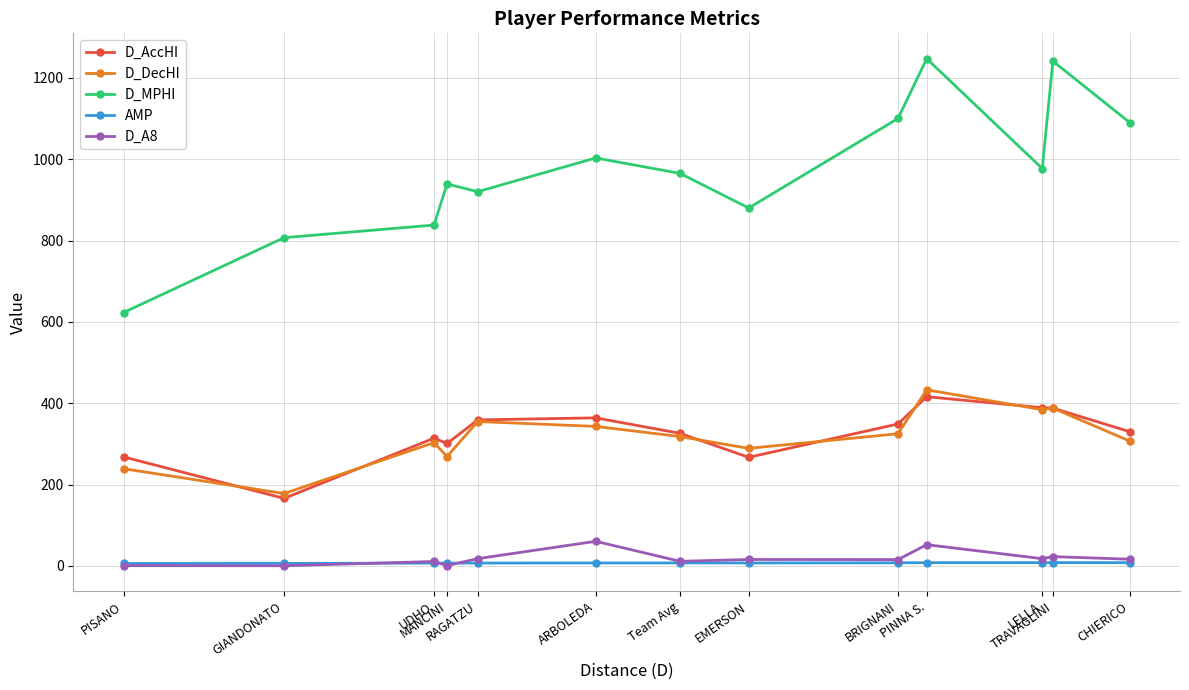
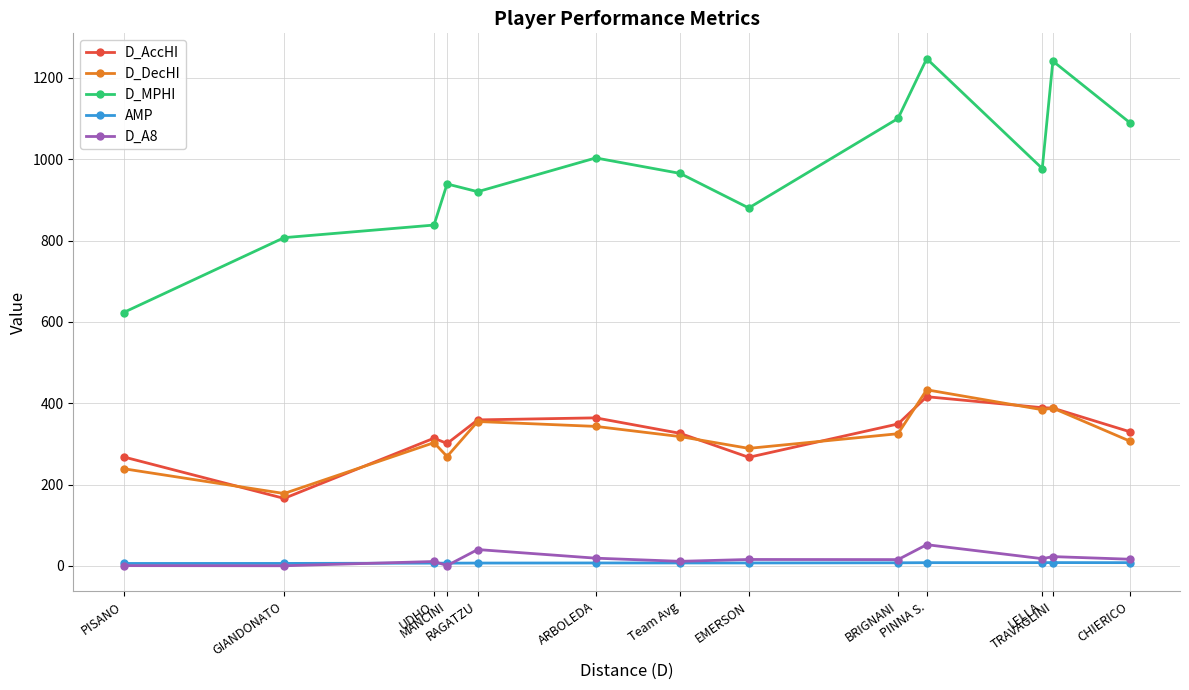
D_A8, RAGATZU: 20 -> 40
D_A8, ARBOLEDA: 60 -> 20
